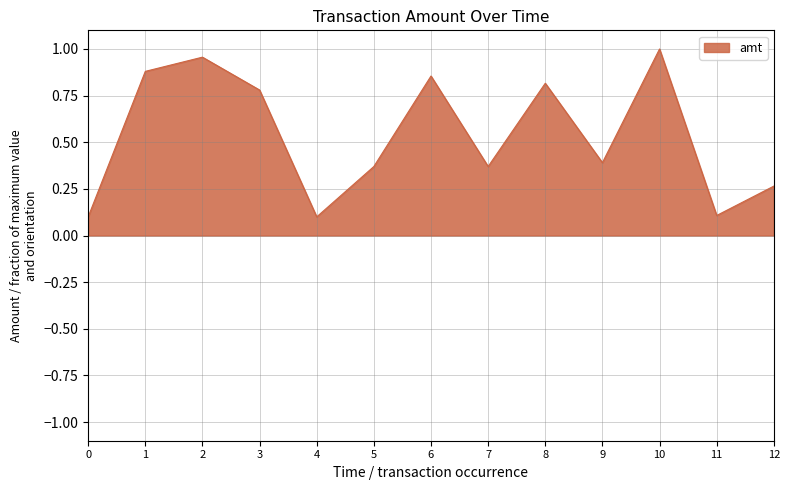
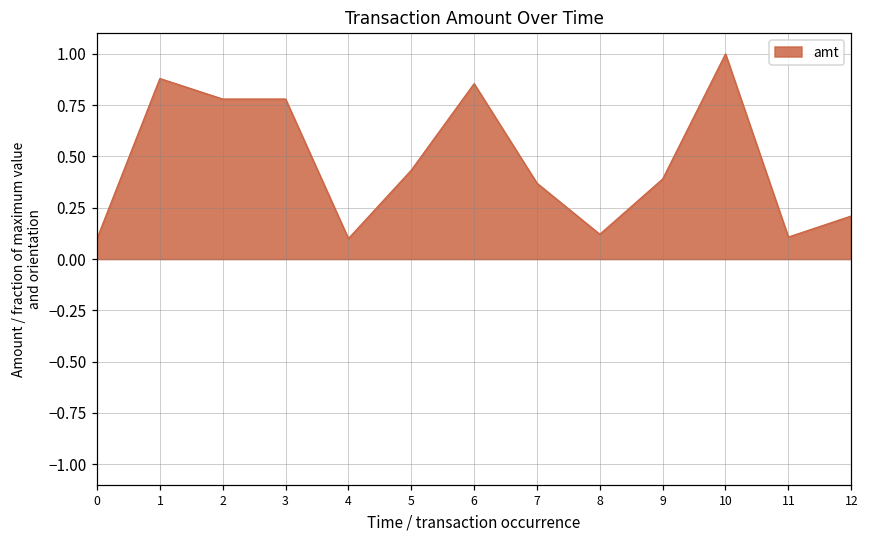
2: 0.96 -> 0.78
5: 0.37 -> 0.43
8: 0.82 -> 0.12
12: 0.26 -> 0.21
